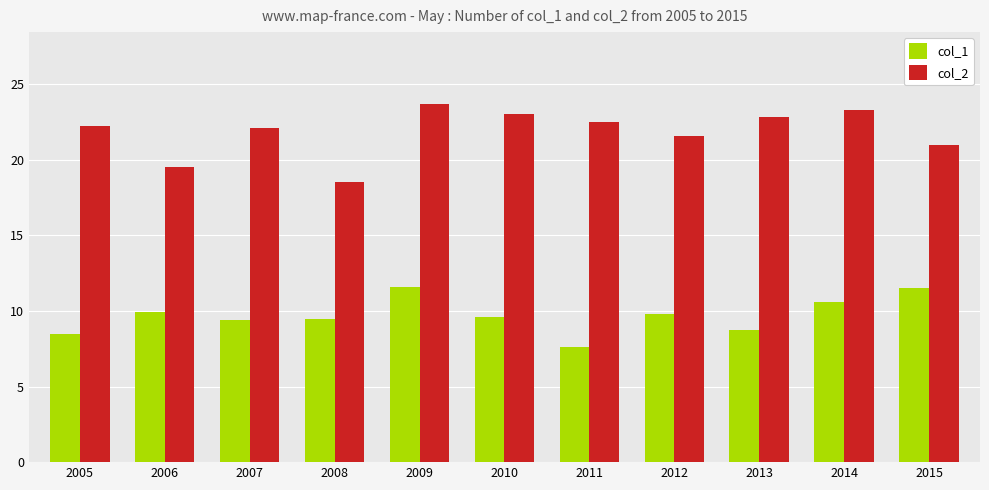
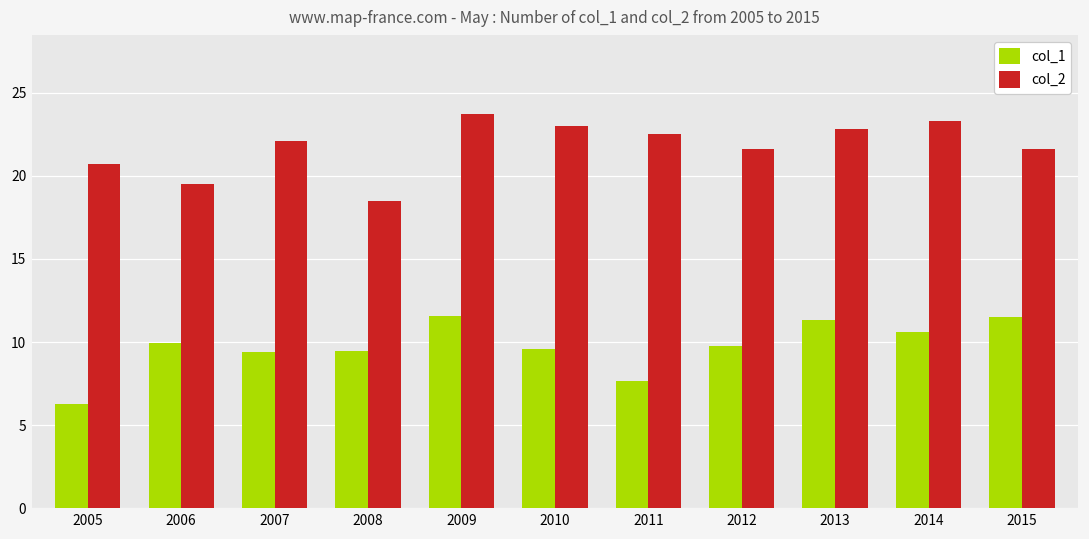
col_1, 2005: 8.5 -> 6.3
col_2, 2005: 22.2 -> 20.7
col_1, 2013: 8.7 -> 11.3
col_2, 2015: 21.0 -> 21.6
